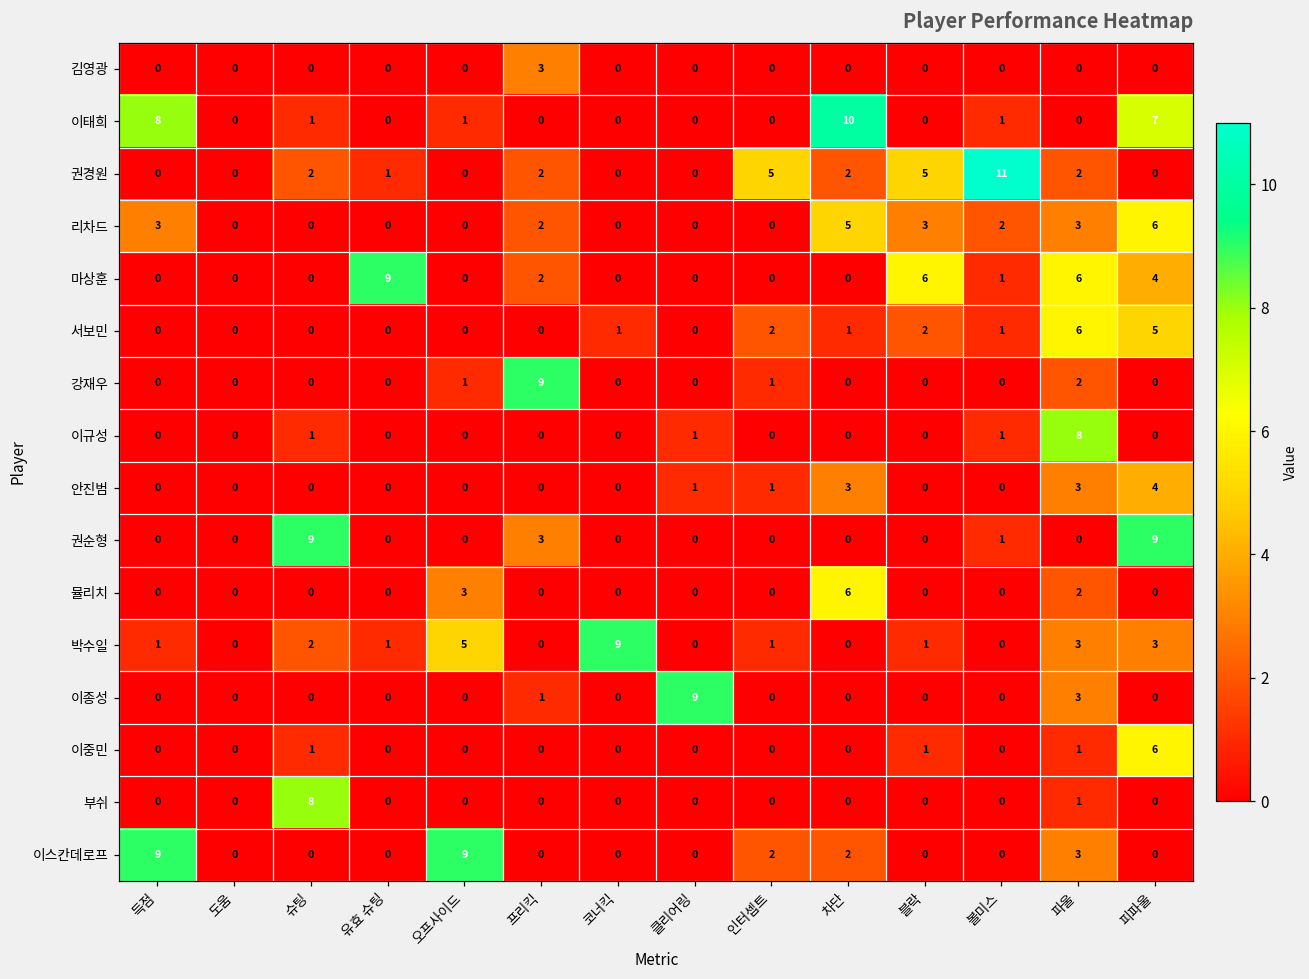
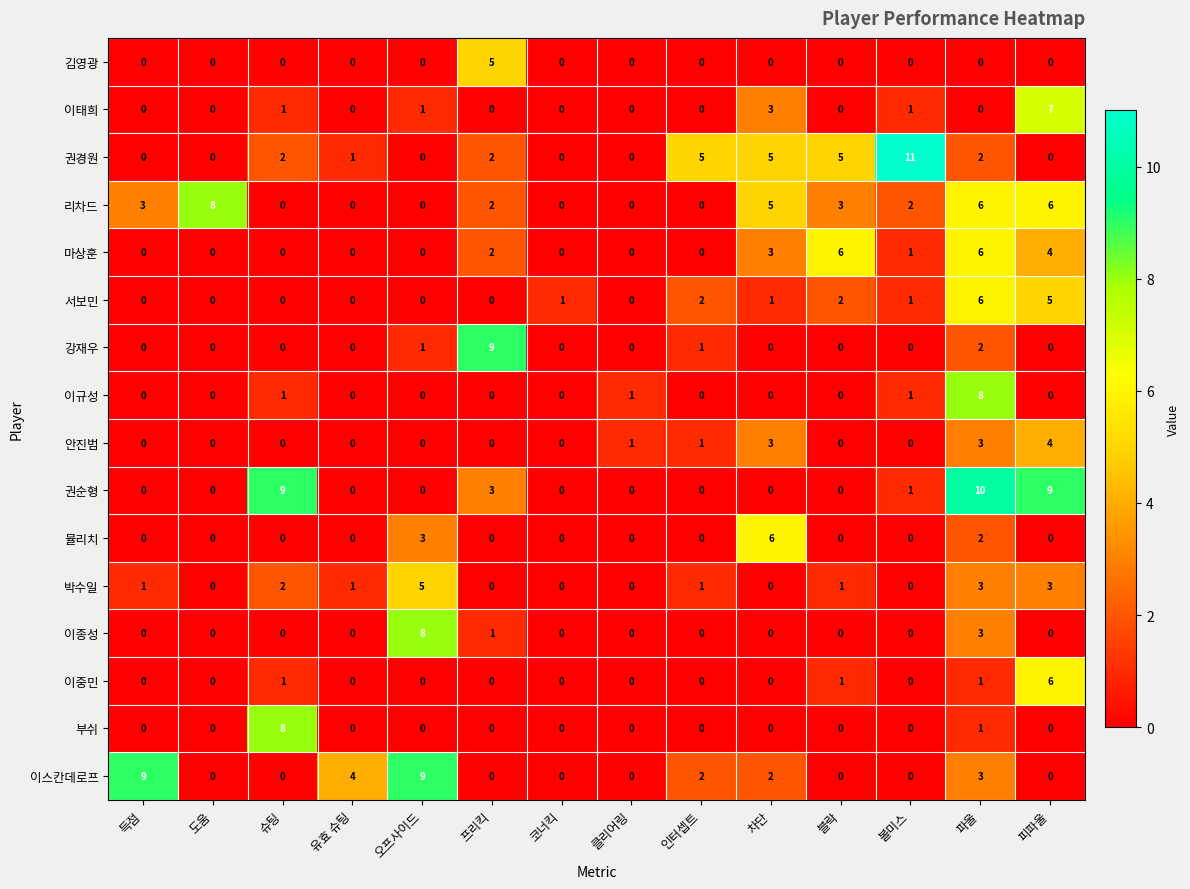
김영광, 프리킥: 3 -> 5
이태희, 득점: 8 -> 0
이태희, 차단: 10 -> 3
권경원, 차단: 2 -> 5
리차드, 도움: 0 -> 8
리차드, 파울: 3 -> 6
마상훈, 유효 슈팅: 9 -> 0
마상훈, 차단: 0 -> 3
권순형, 파울: 0 -> 10
박수일, 코너킥: 9 -> 0
이종성, 오프사이드: 0 -> 8
이종성, 클리어링: 9 -> 0
이스칸데로프, 유효 슈팅: 0 -> 4
